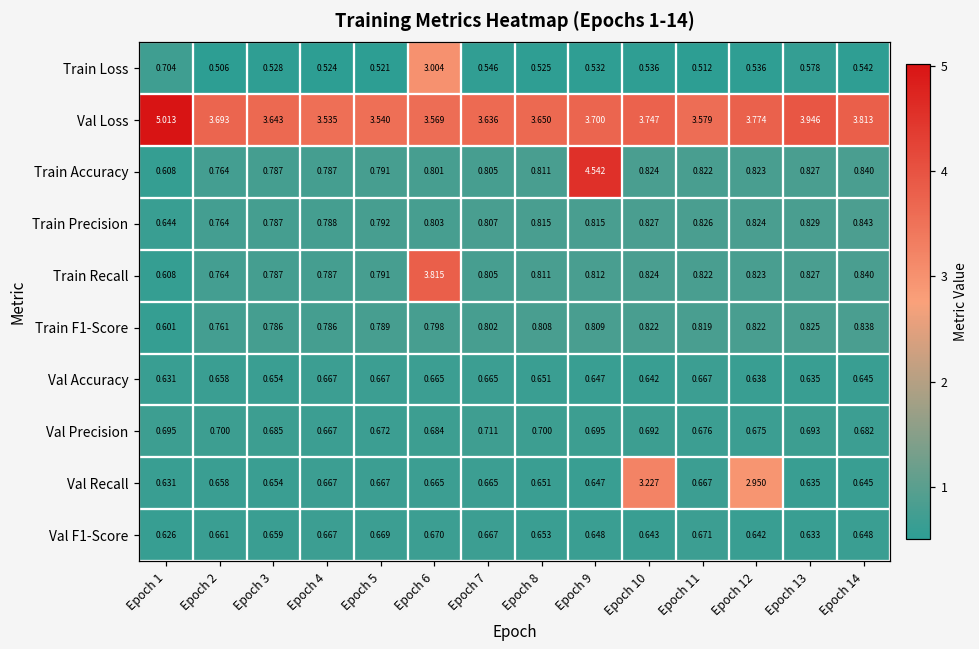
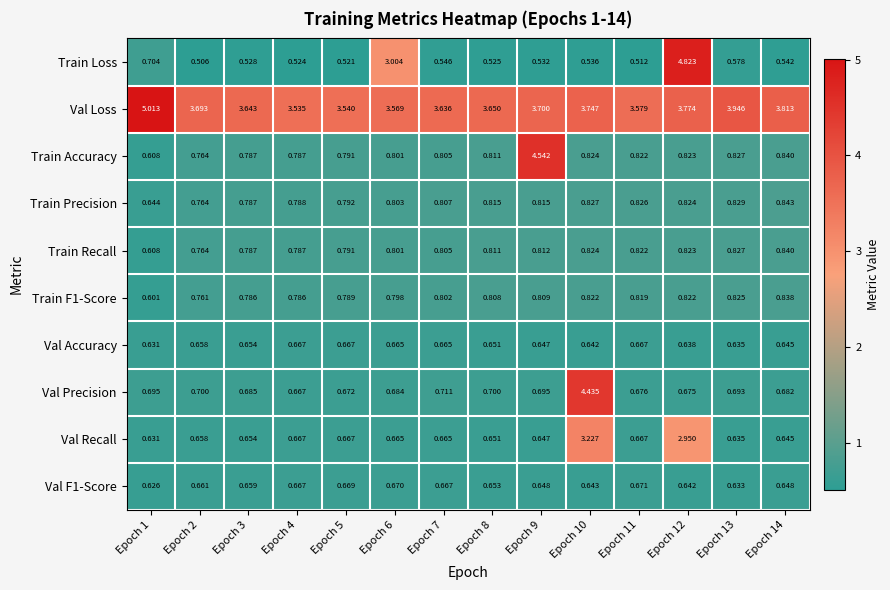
Train Loss, Epoch 12: 0.536 -> 4.823
Train Recall, Epoch 6: 3.815 -> 0.801
Val Precision, Epoch 10: 0.692 -> 4.435
